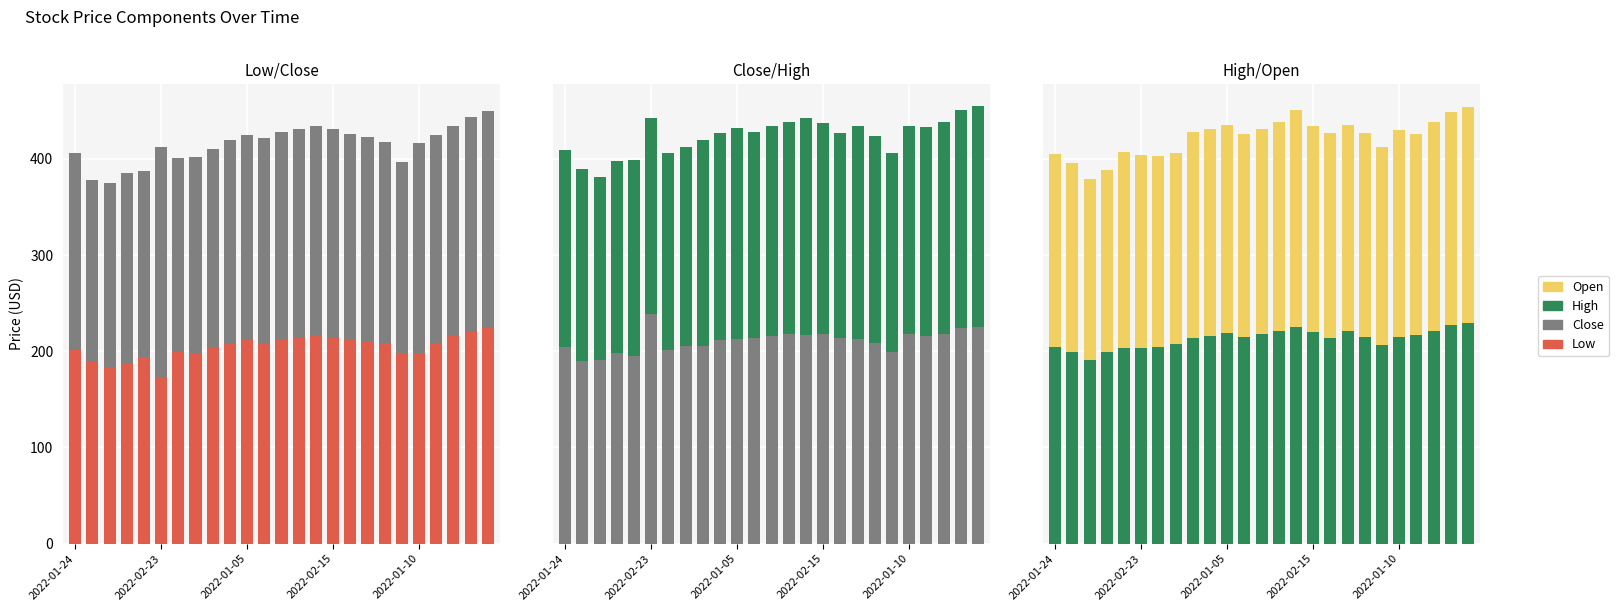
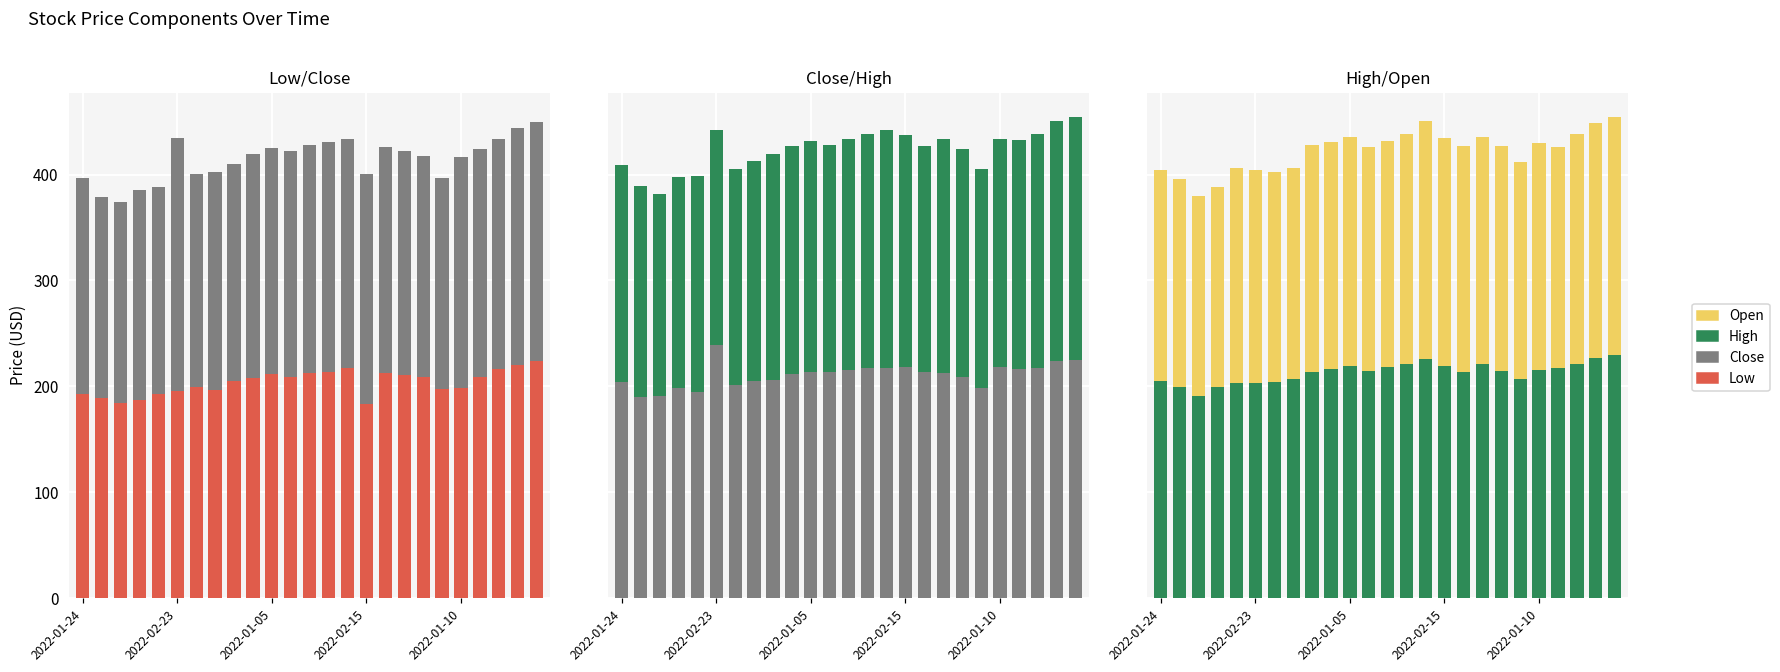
Low/Close, Low, 2022-01-24: 200 -> 190
Low/Close, Low, 2022-02-23: 170 -> 200
Low/Close, Low, 2022-02-15: 210 -> 180
